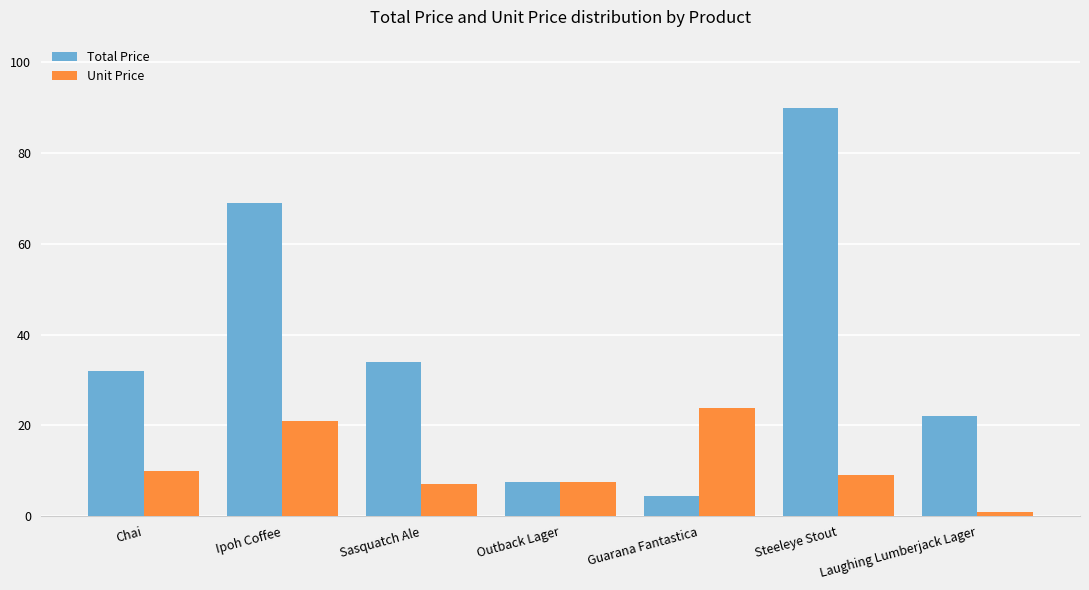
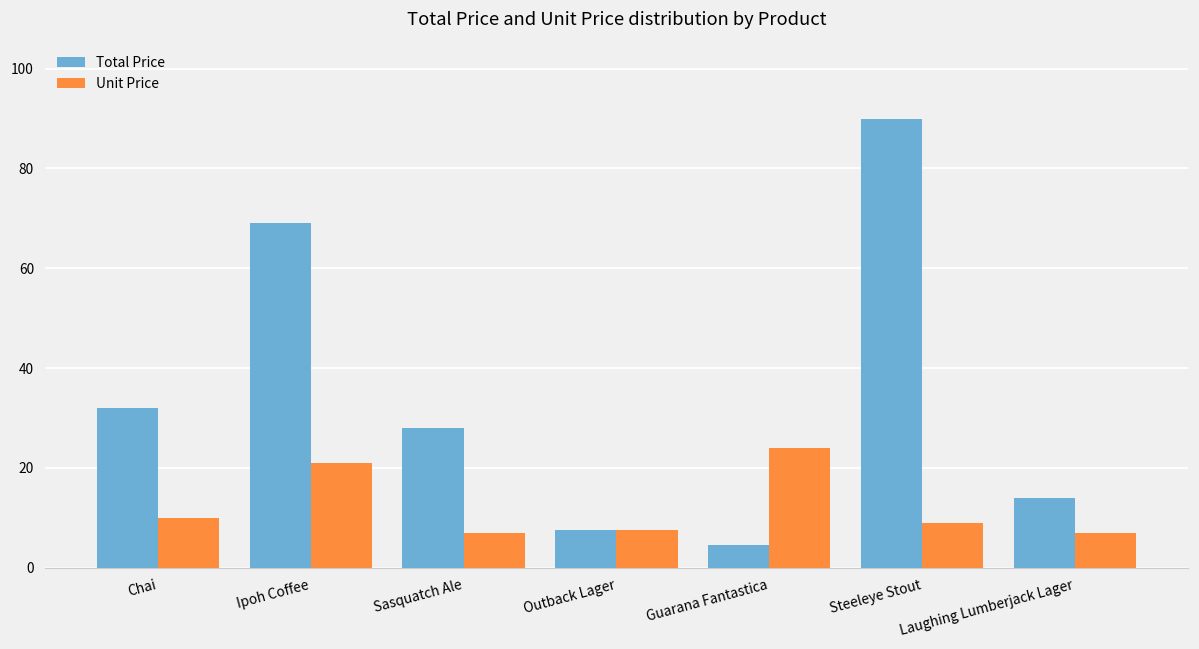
Total Price, Sasquatch Ale: 34 -> 28
Total Price, Laughing Lumberjack Lager: 22 -> 14
Unit Price, Laughing Lumberjack Lager: 1 -> 7
